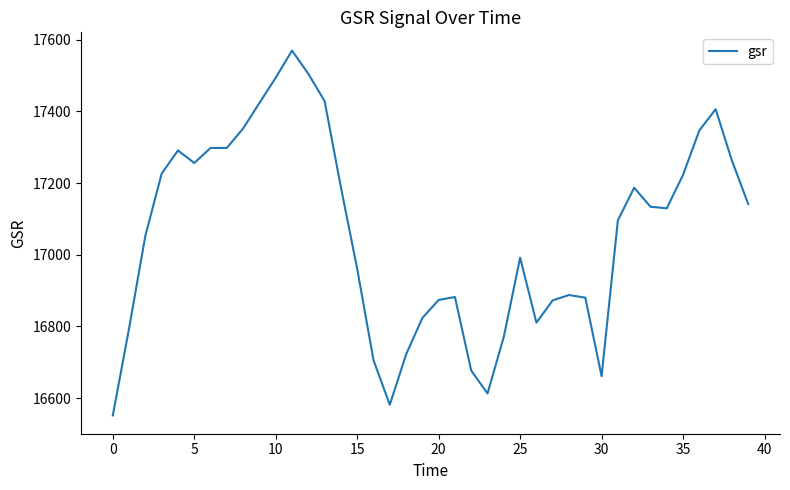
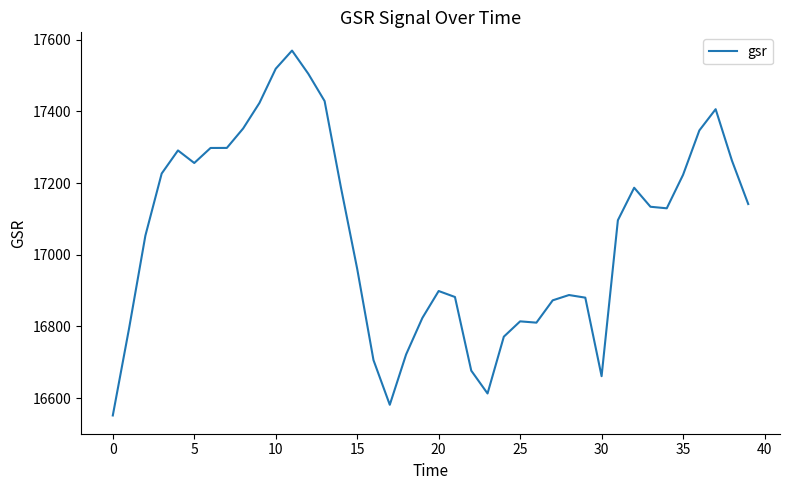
10: 17490 -> 17520
20: 16870 -> 16900
25: 16990 -> 16810
